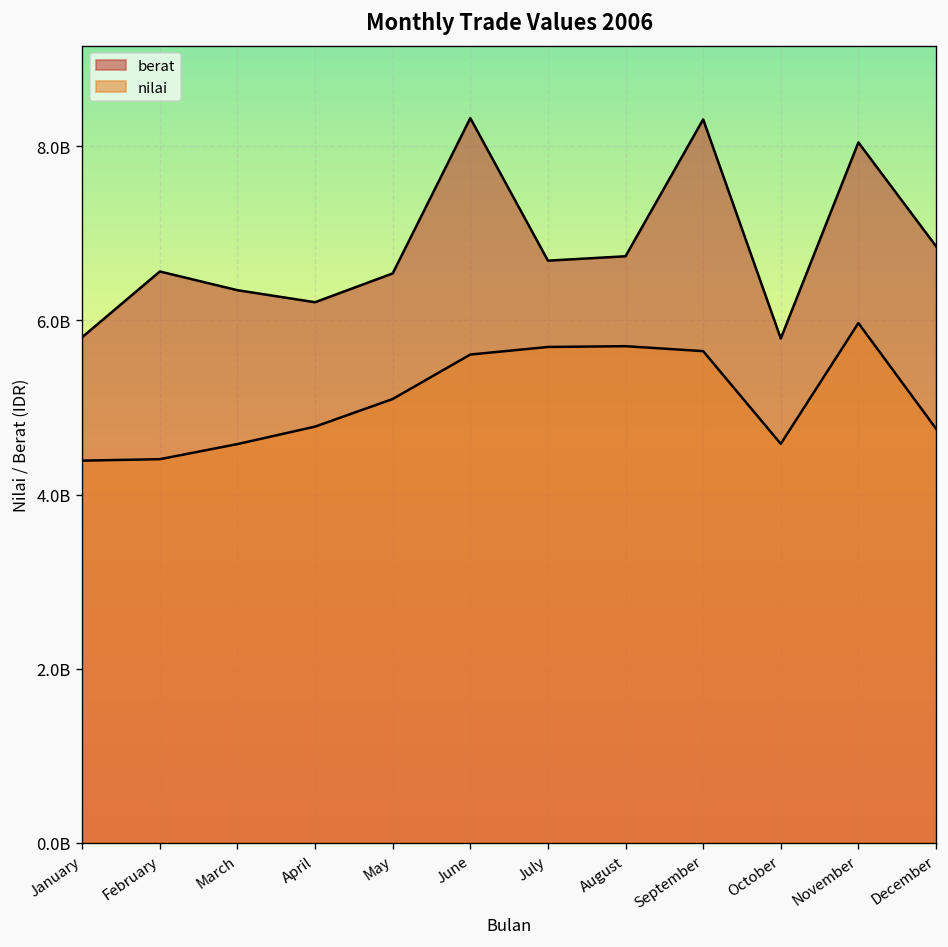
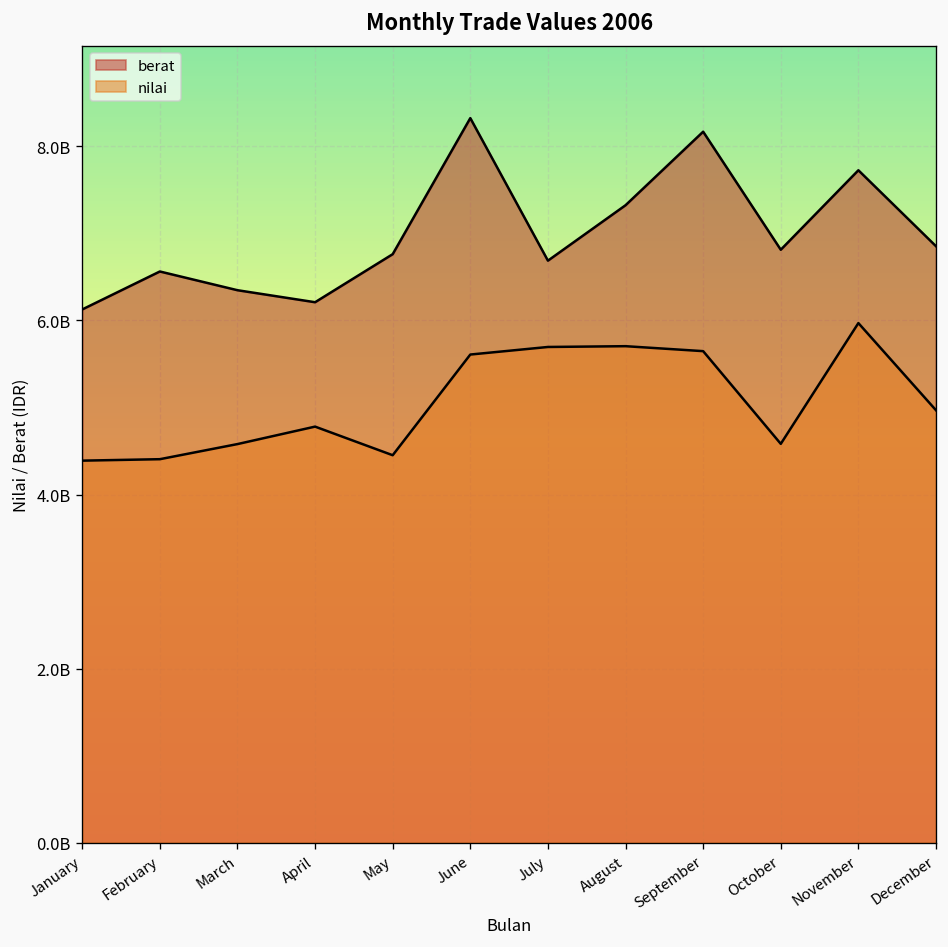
berat, January: 5800000000 -> 6100000000
berat, May: 6500000000 -> 6800000000
nilai, May: 5100000000 -> 4500000000
berat, August: 6700000000 -> 7300000000
berat, September: 8300000000 -> 8200000000
berat, October: 5800000000 -> 6800000000
berat, November: 8000000000 -> 7700000000
nilai, December: 4800000000 -> 5000000000
